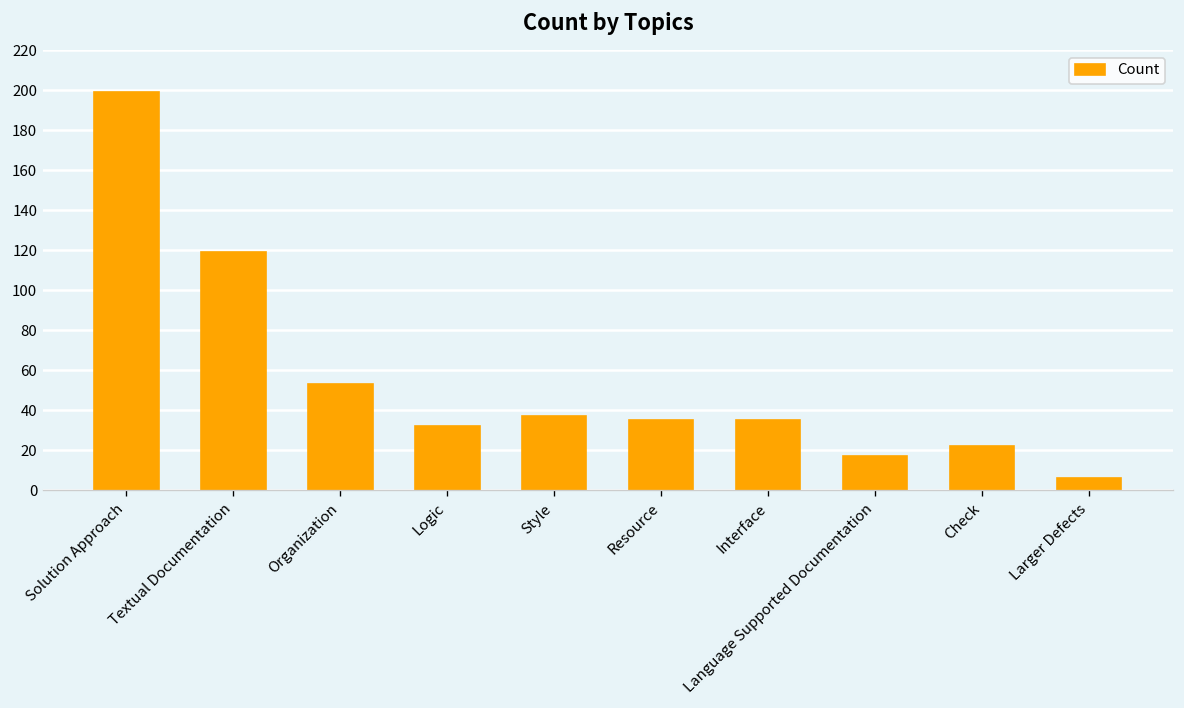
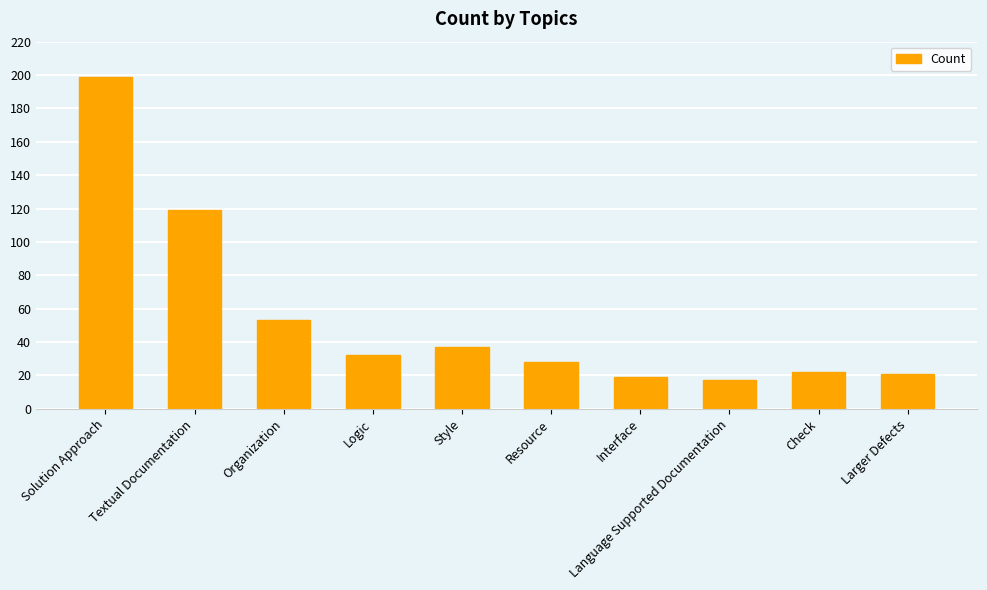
Resource: 35 -> 28
Interface: 35 -> 19
Larger Defects: 6 -> 21
